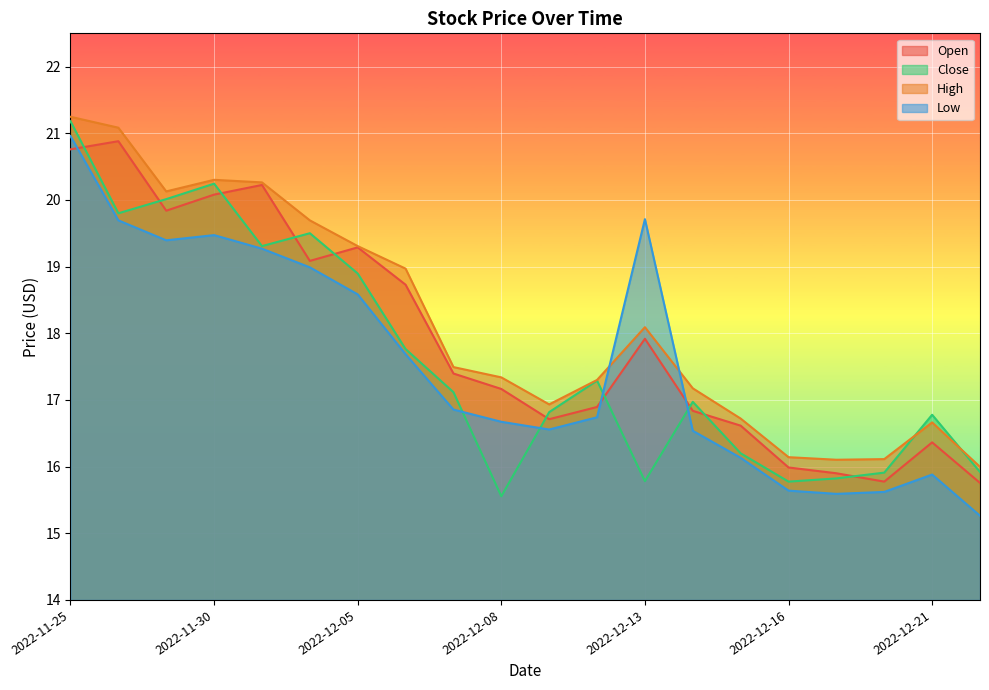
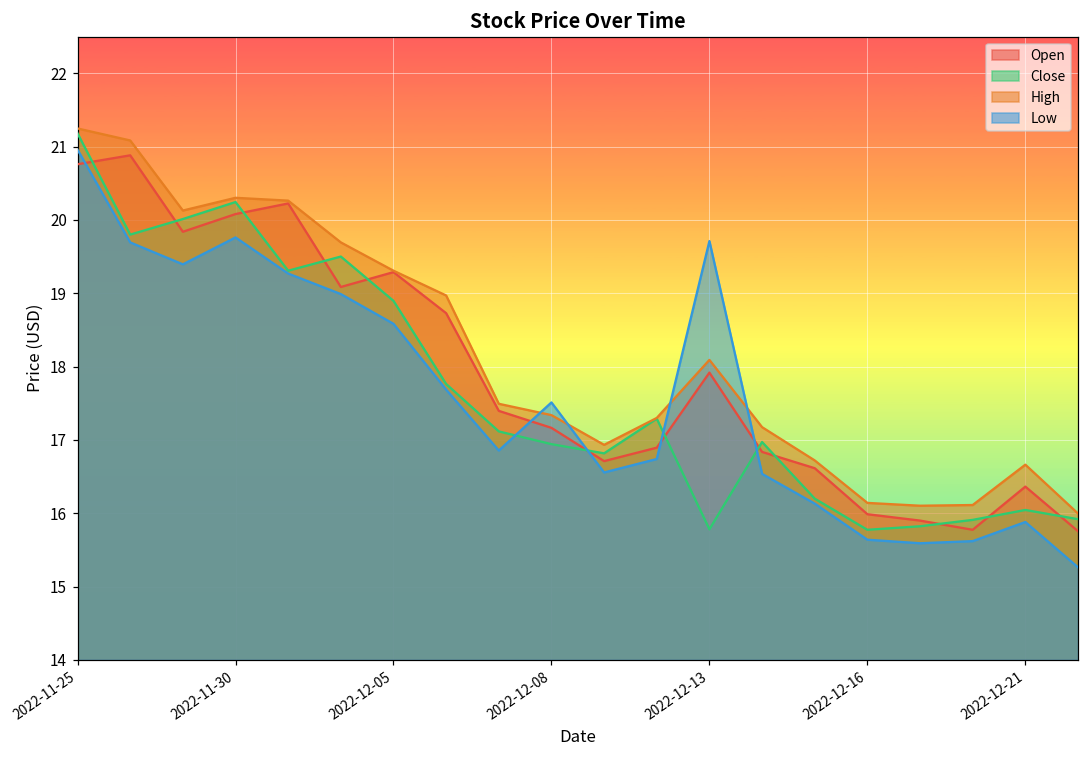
Low, 2022-11-30: 19.5 -> 19.8
Close, 2022-12-08: 15.6 -> 16.9
Low, 2022-12-08: 16.7 -> 17.5
Close, 2022-12-21: 16.8 -> 16.0
